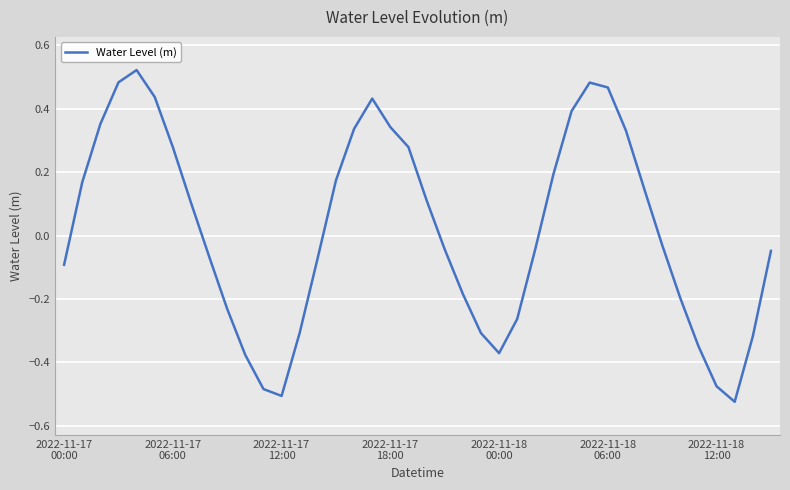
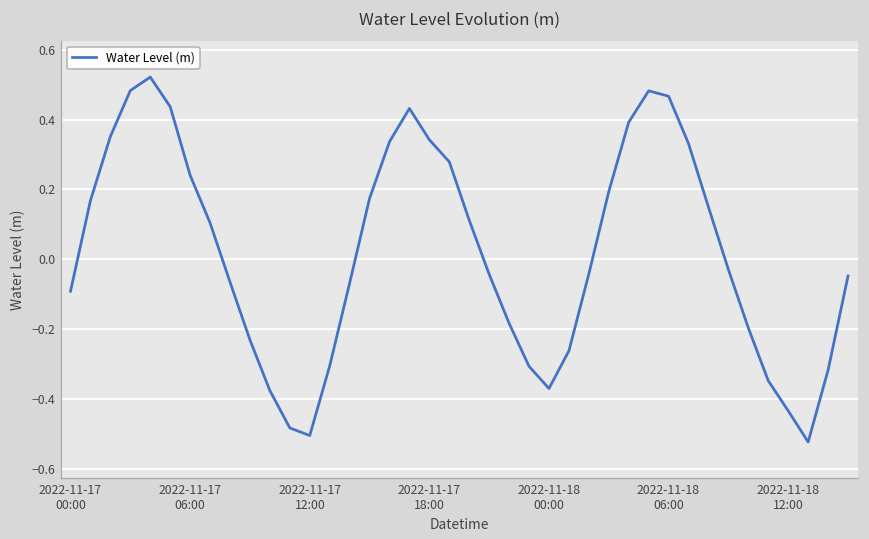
2022-11-17 06:00: 0.28 -> 0.24
2022-11-18 12:00: -0.48 -> -0.43
